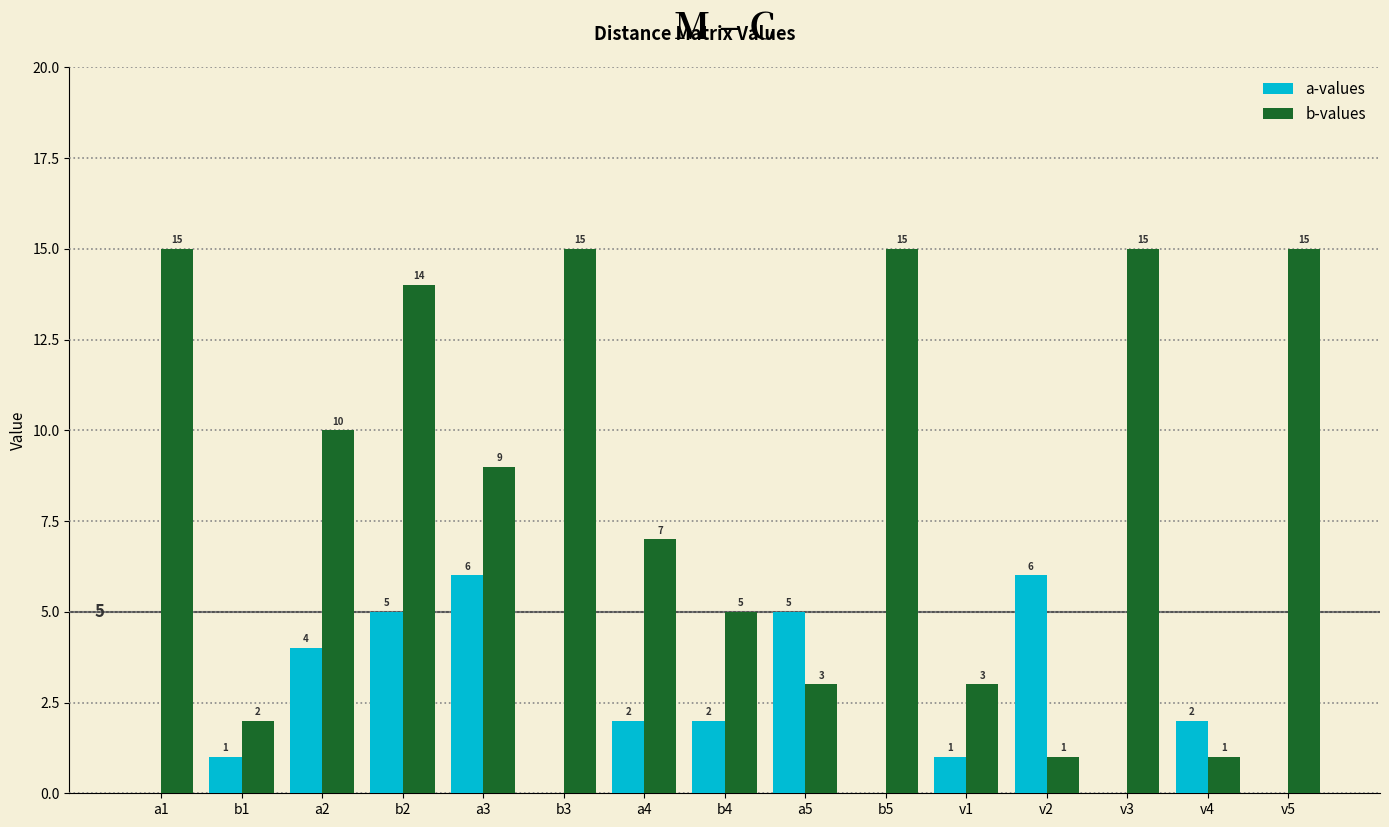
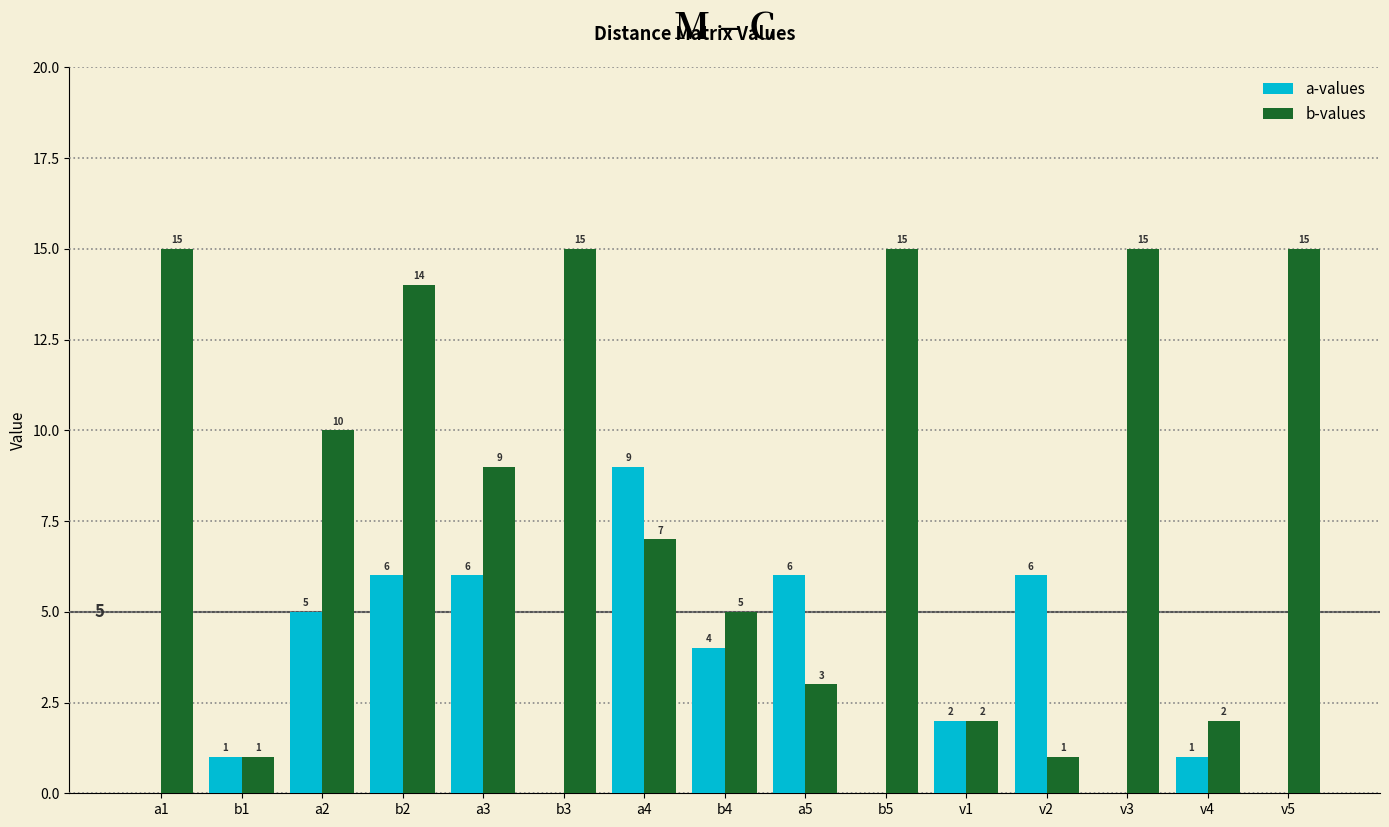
b-values, b1: 2 -> 1
a-values, a2: 4 -> 5
a-values, b2: 5 -> 6
a-values, a4: 2 -> 9
a-values, b4: 2 -> 4
a-values, a5: 5 -> 6
a-values, v1: 1 -> 2
b-values, v1: 3 -> 2
a-values, v4: 2 -> 1
b-values, v4: 1 -> 2
